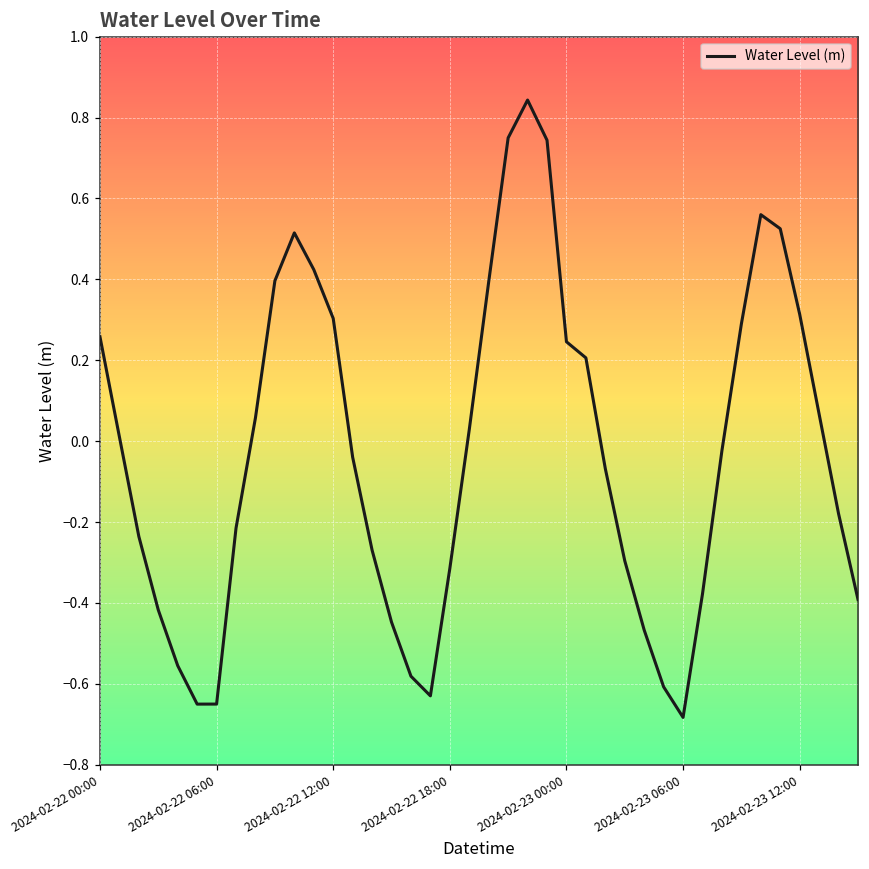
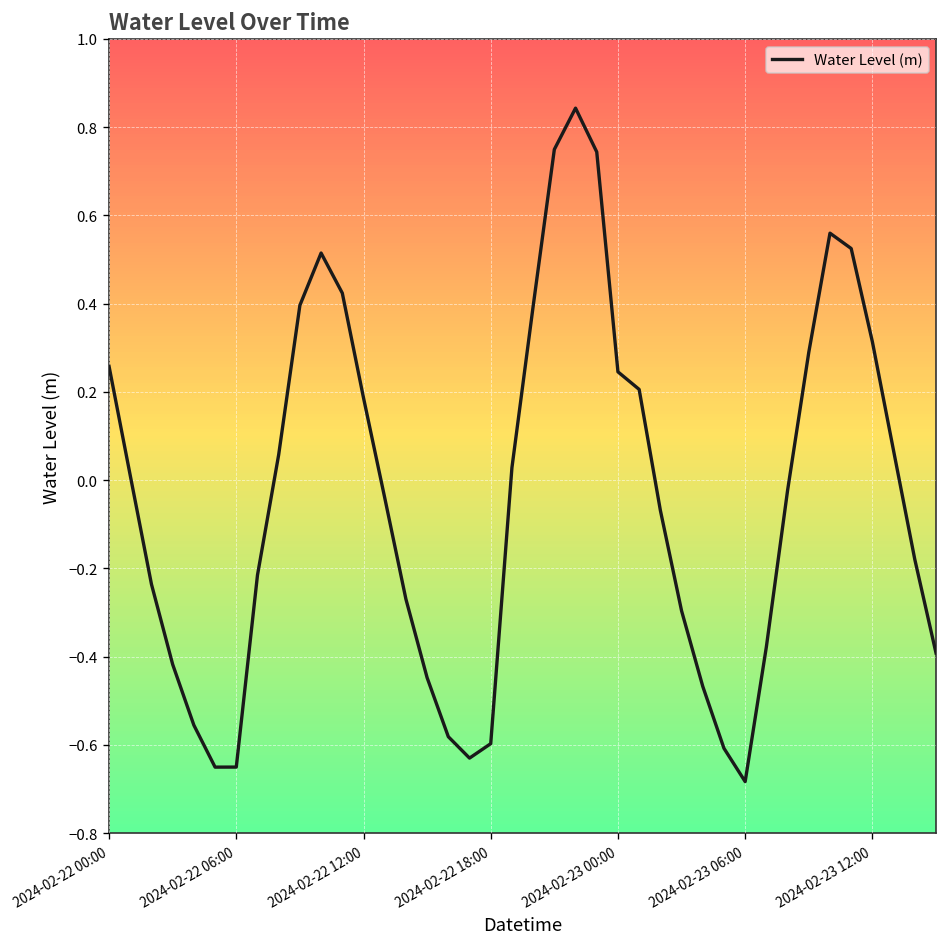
2024-02-22 12:00: 0.30 -> 0.19
2024-02-22 18:00: -0.31 -> -0.60
